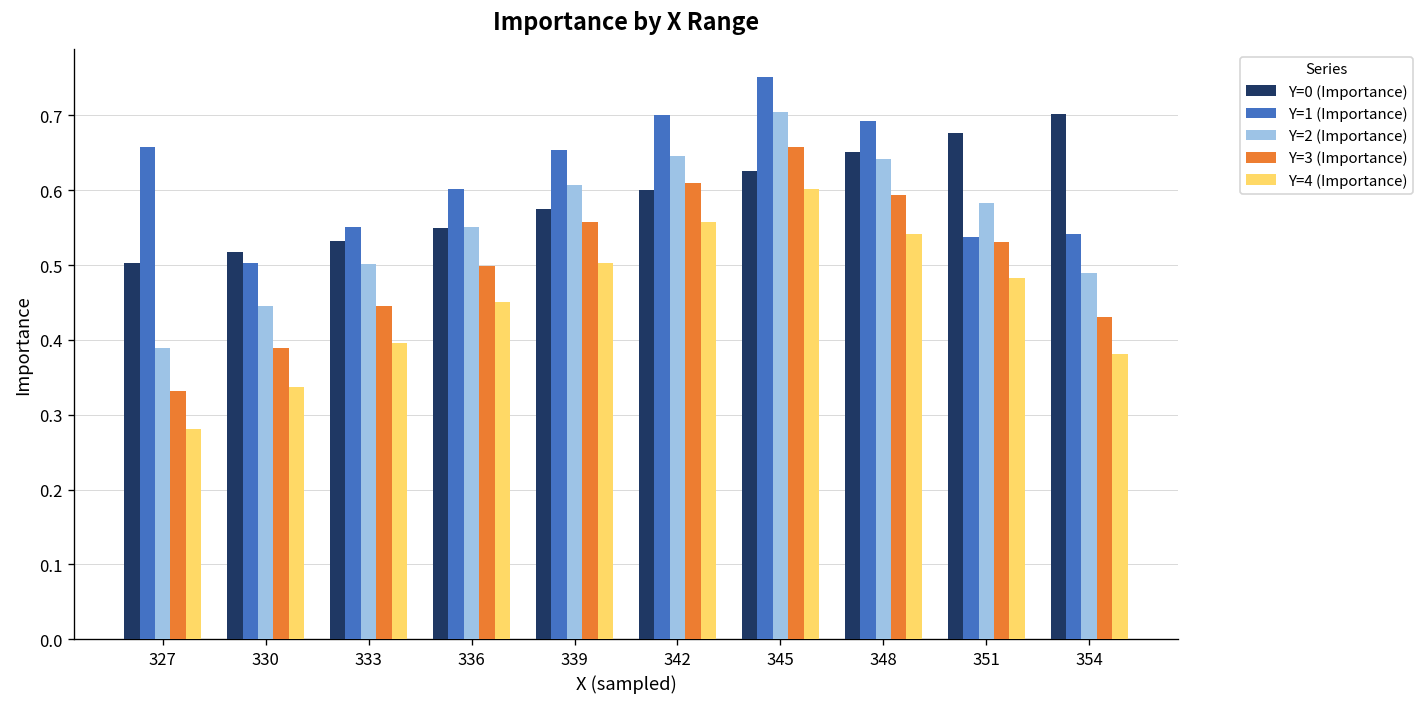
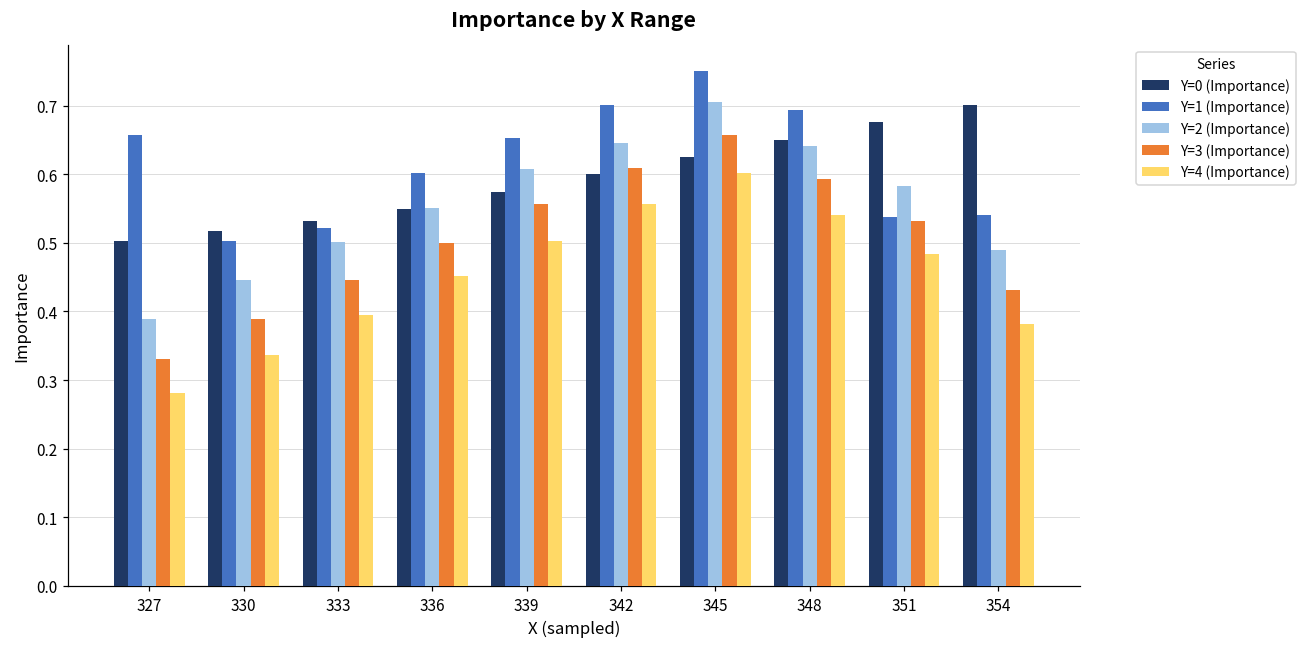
Y=1 (Importance), 333: 0.55 -> 0.52
